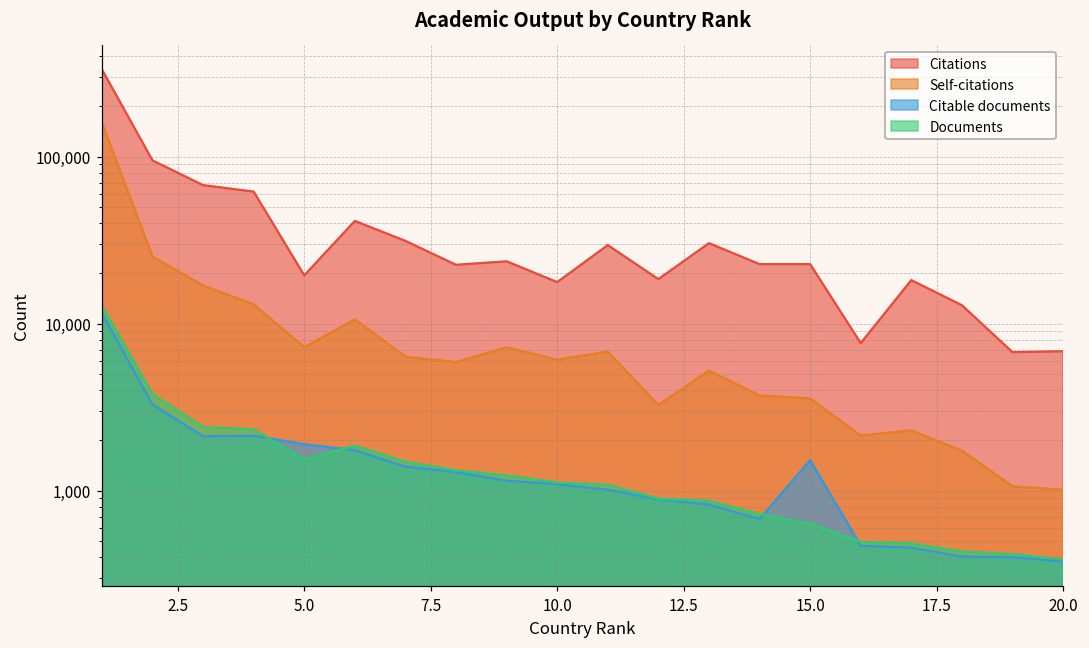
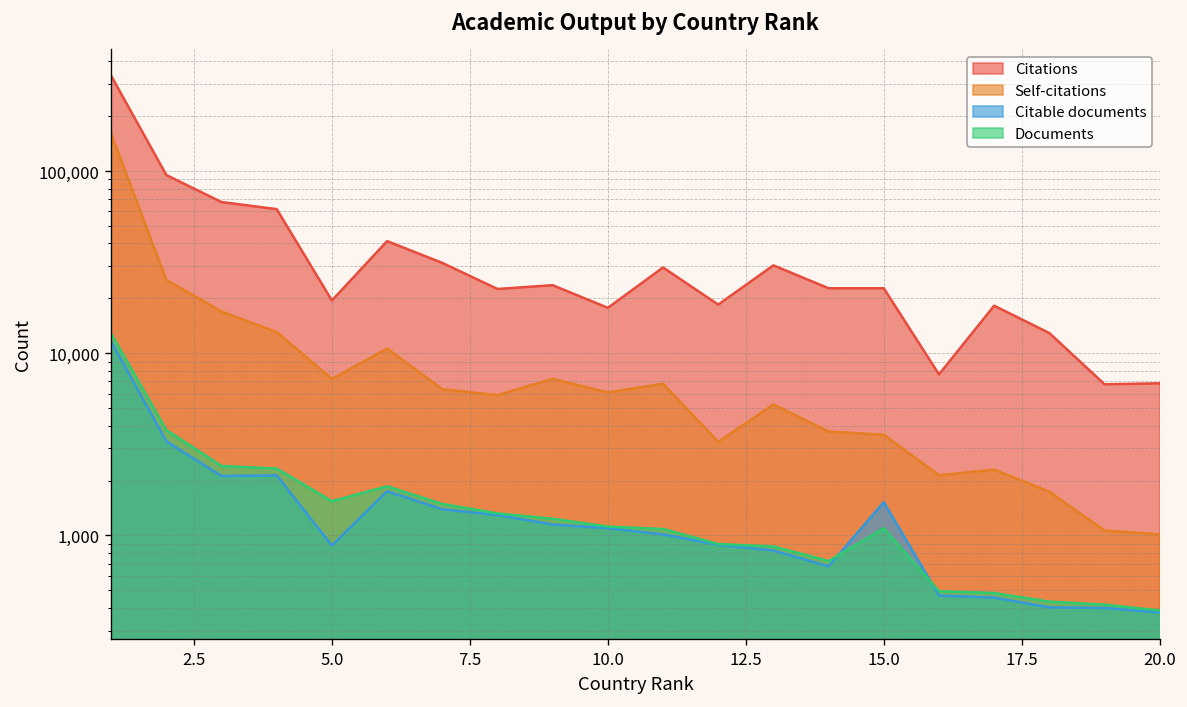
Citable documents, 5.0: 1,900 -> 900
Documents, 15.0: 630 -> 1,100
